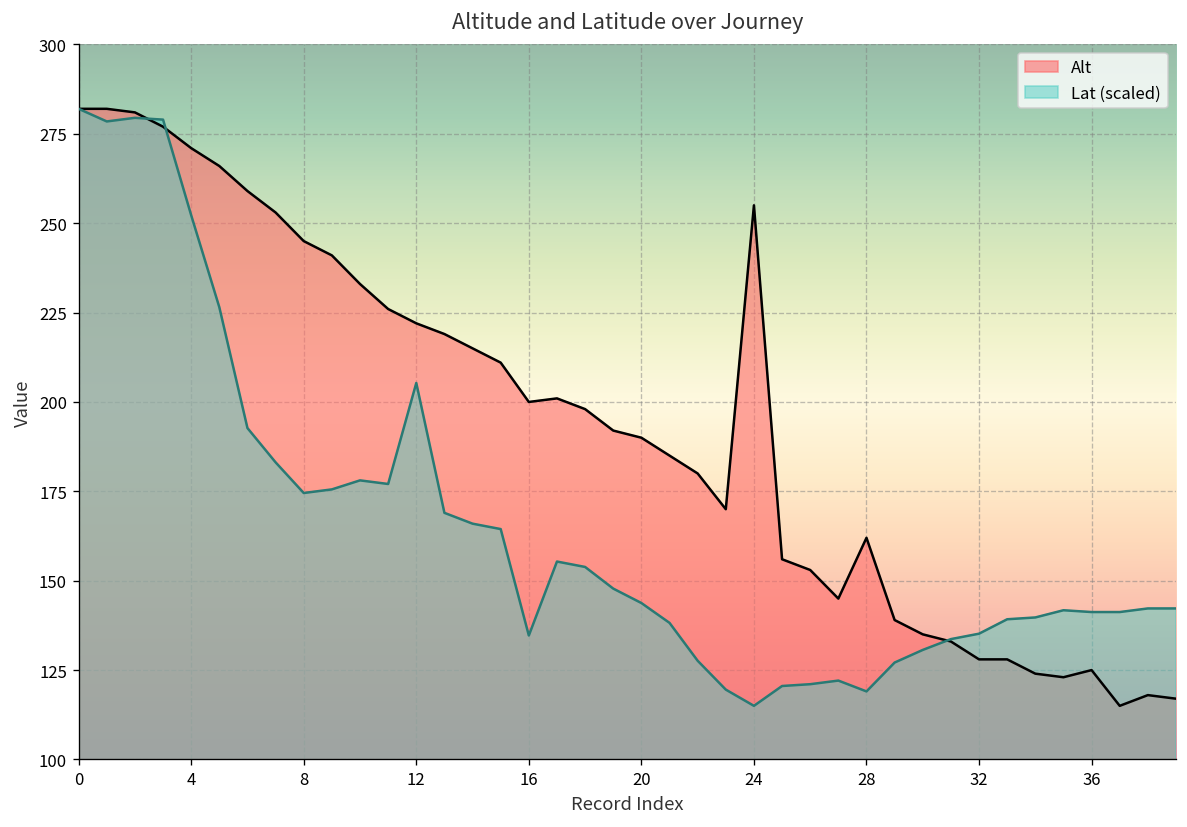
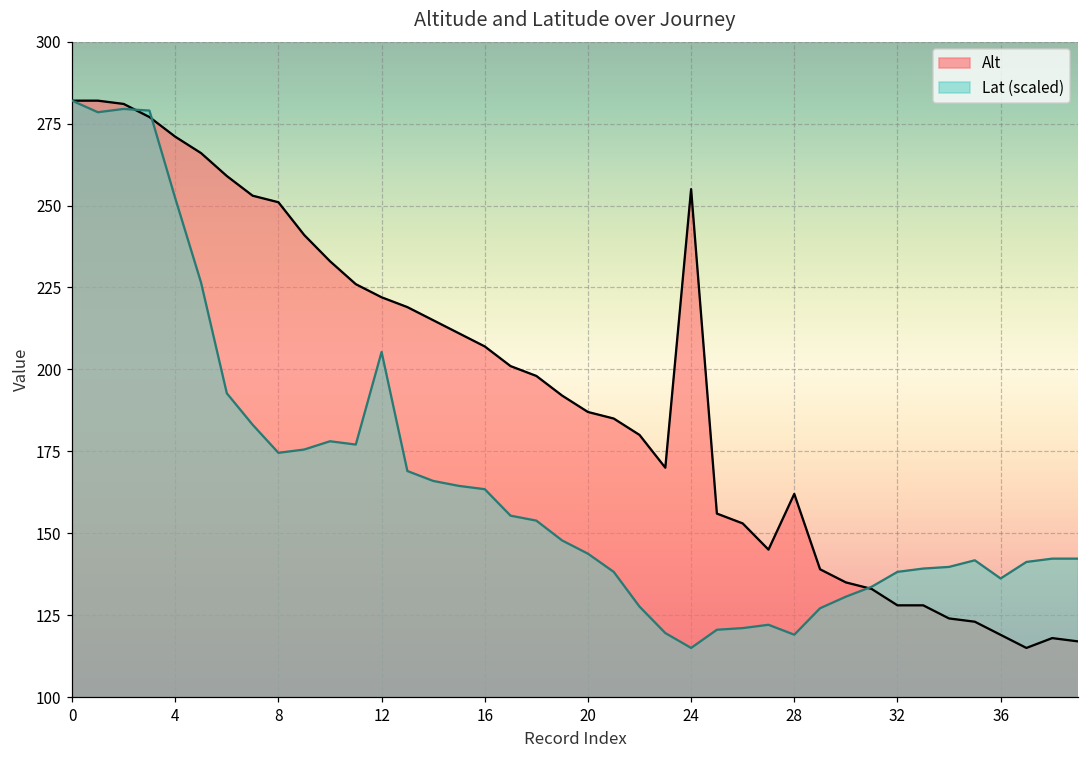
Alt, 8: 245 -> 251
Alt, 16: 200 -> 207
Lat (scaled), 16: 135 -> 163
Alt, 20: 190 -> 187
Lat (scaled), 32: 135 -> 138
Alt, 36: 125 -> 119
Lat (scaled), 36: 141 -> 136
